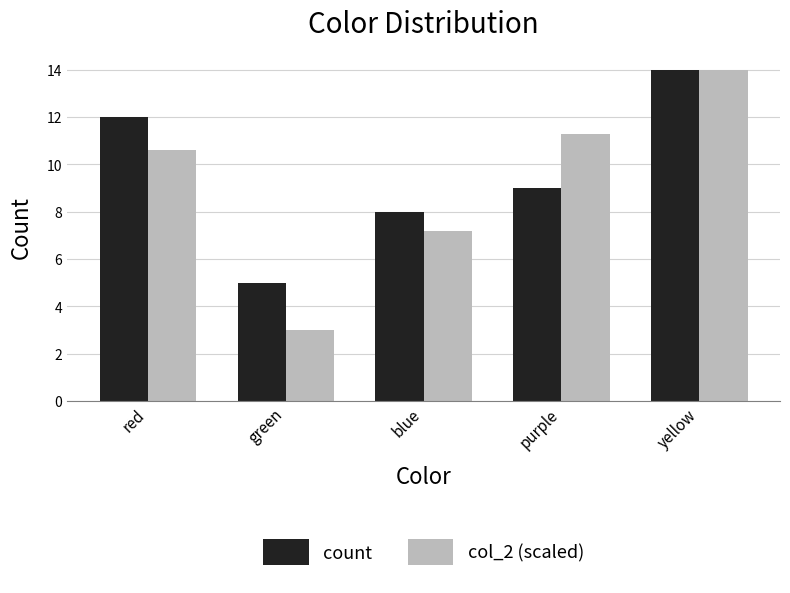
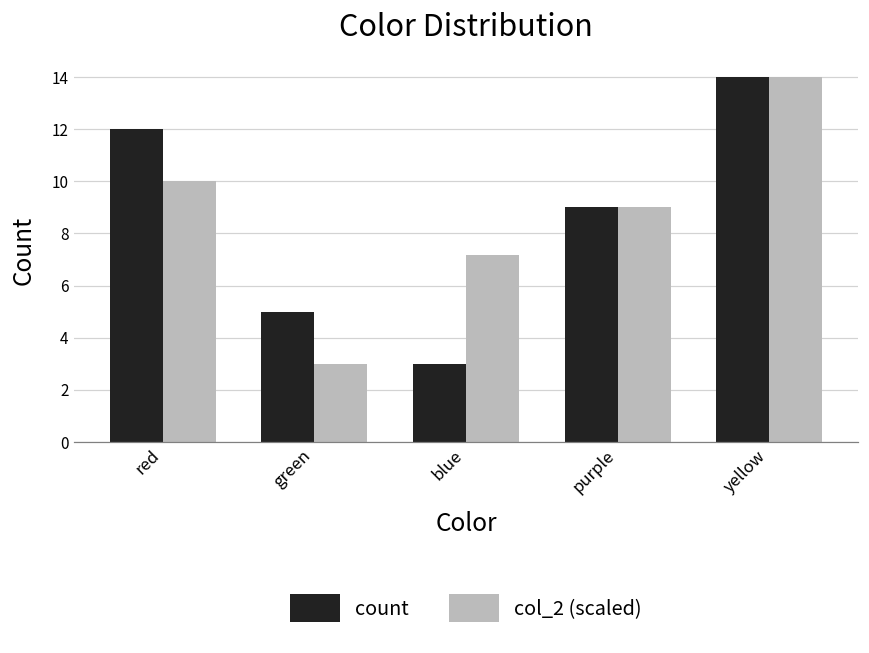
col_2 (scaled), red: 10.6 -> 10.0
count, blue: 8 -> 3
col_2 (scaled), purple: 11.3 -> 9.0
